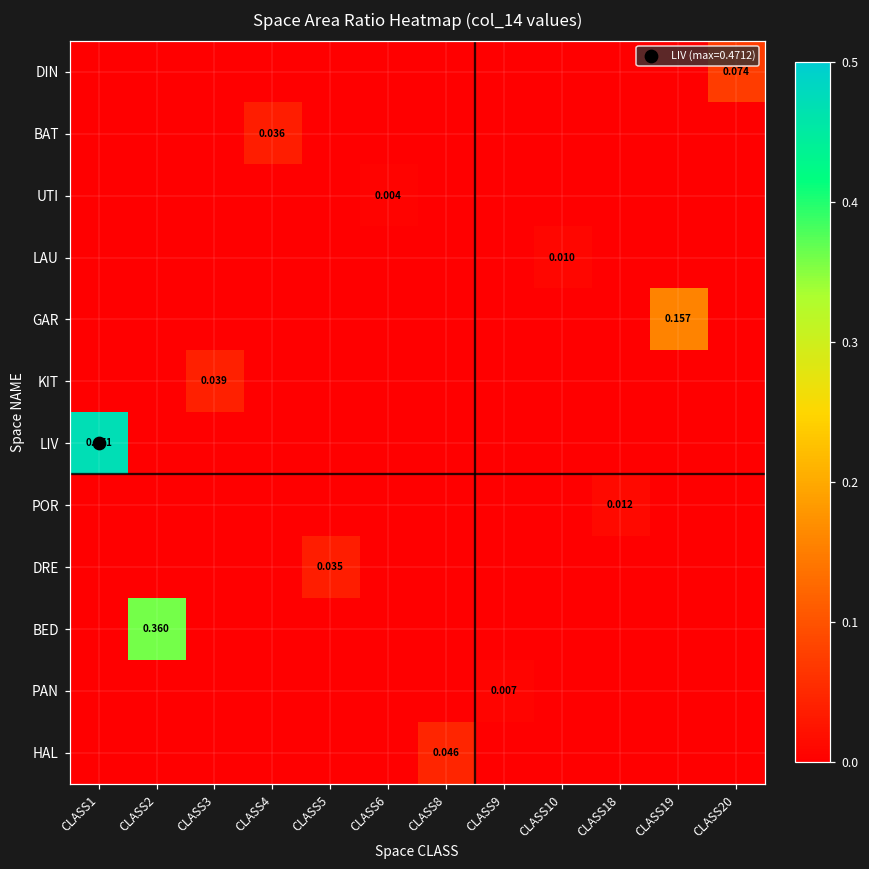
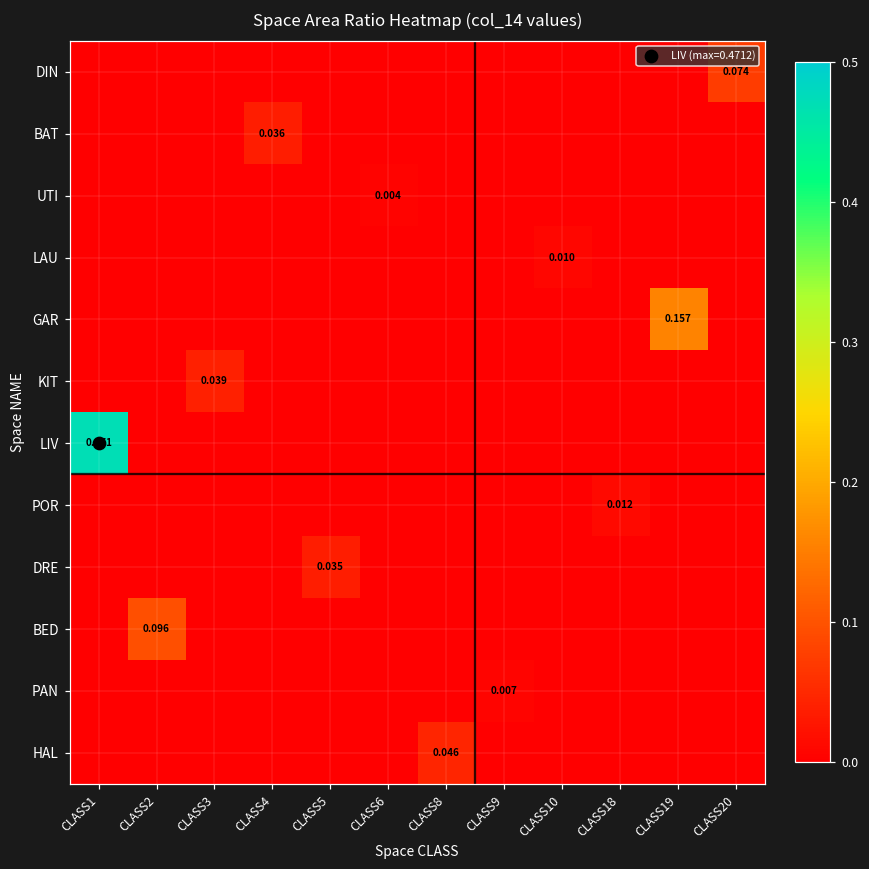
BED, CLASS2: 0.360 -> 0.096
